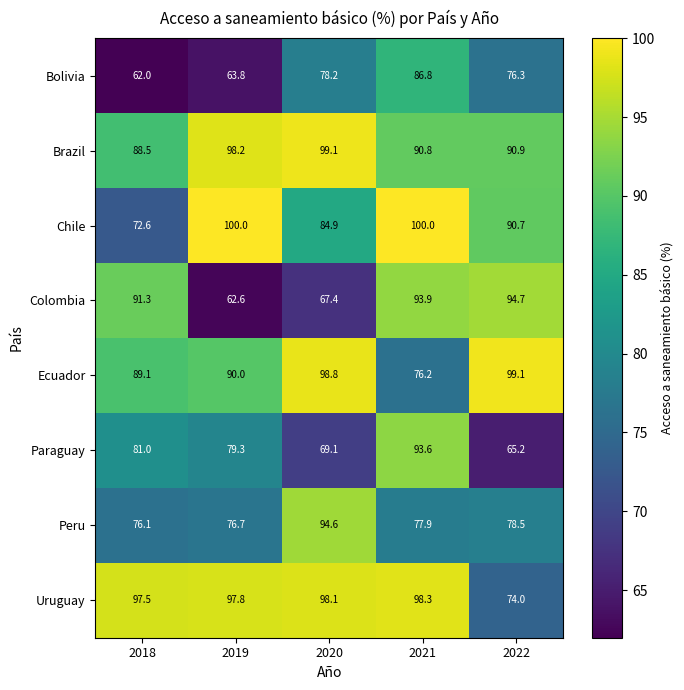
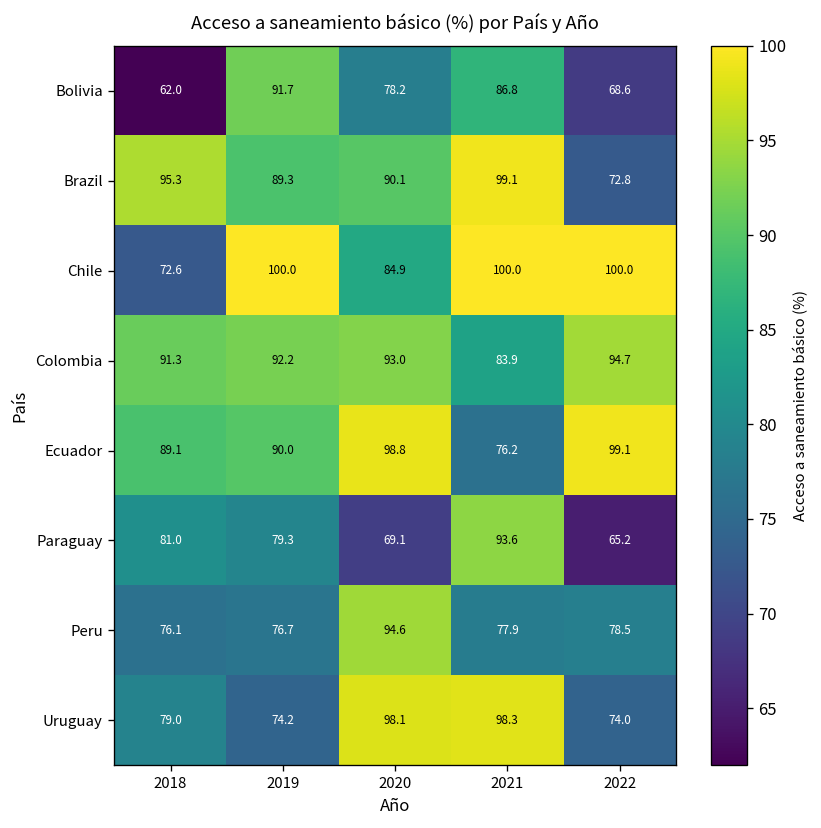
Bolivia, 2019: 63.8 -> 91.7
Bolivia, 2022: 76.3 -> 68.6
Brazil, 2018: 88.5 -> 95.3
Brazil, 2019: 98.2 -> 89.3
Brazil, 2020: 99.1 -> 90.1
Brazil, 2021: 90.8 -> 99.1
Brazil, 2022: 90.9 -> 72.8
Chile, 2022: 90.7 -> 100.0
Colombia, 2019: 62.6 -> 92.2
Colombia, 2020: 67.4 -> 93.0
Colombia, 2021: 93.9 -> 83.9
Uruguay, 2018: 97.5 -> 79.0
Uruguay, 2019: 97.8 -> 74.2
